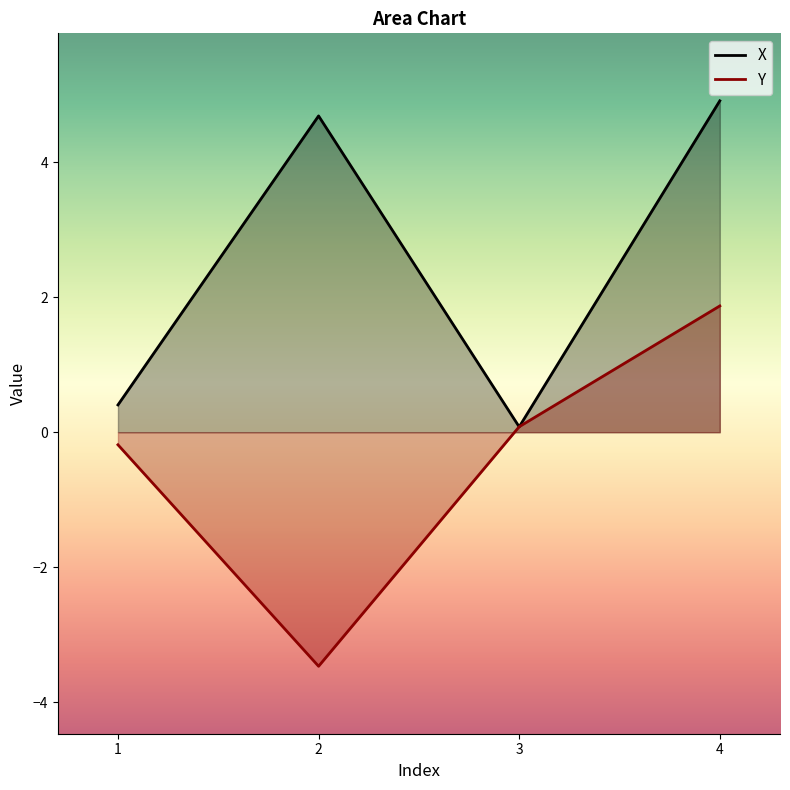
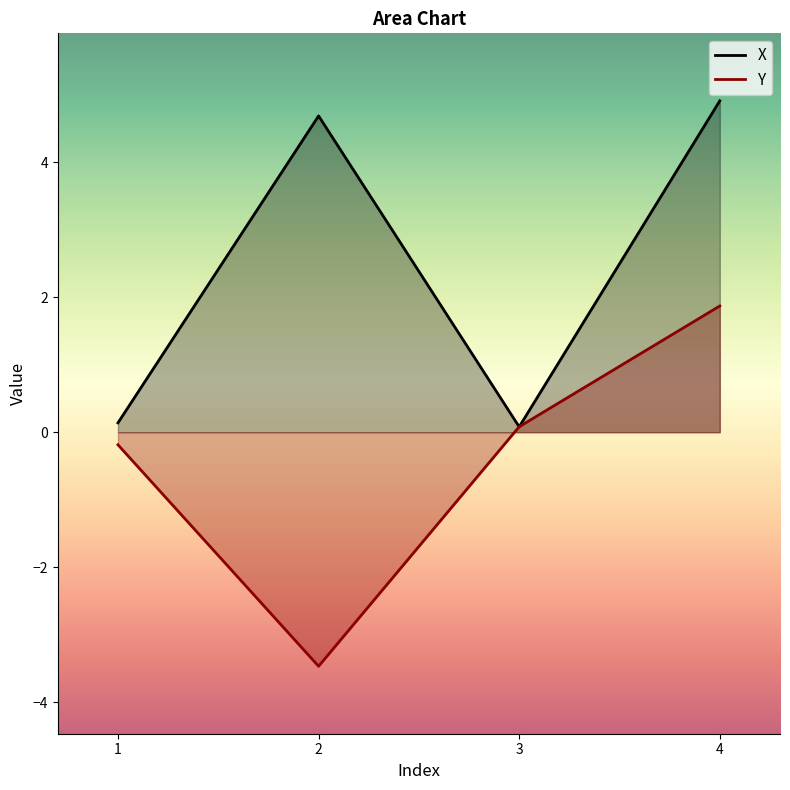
X, 1: 0.4 -> 0.1
